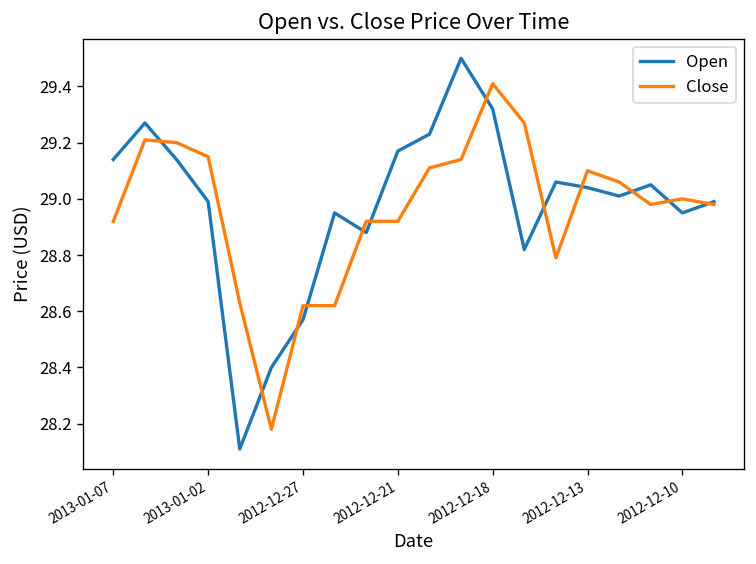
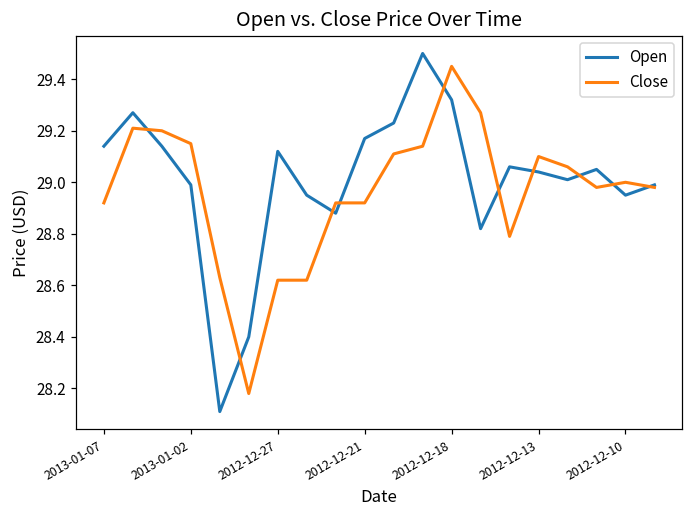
Open, 2012-12-27: 28.57 -> 29.12
Close, 2012-12-18: 29.41 -> 29.45
